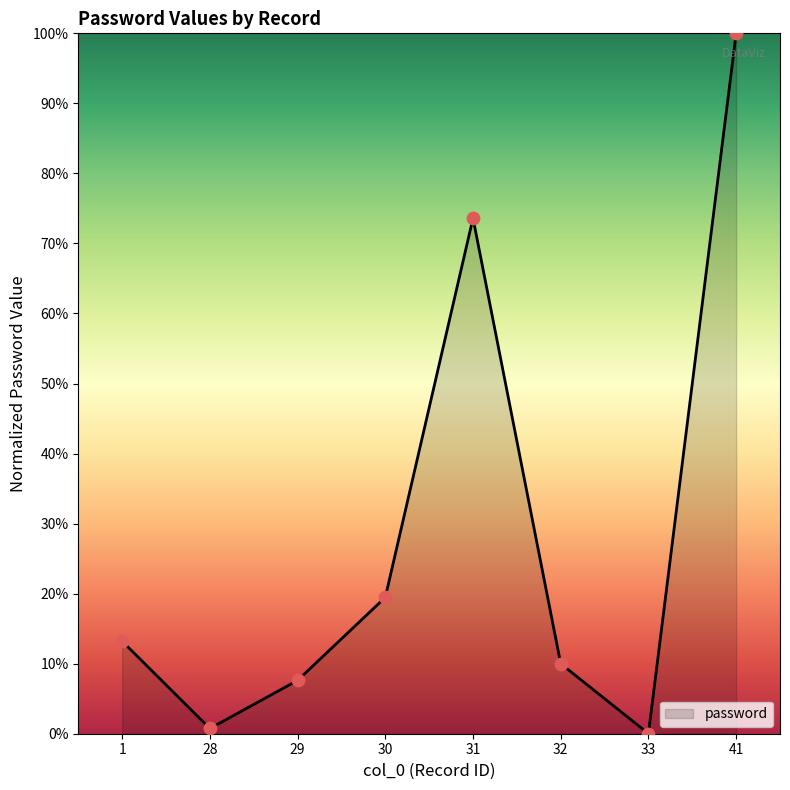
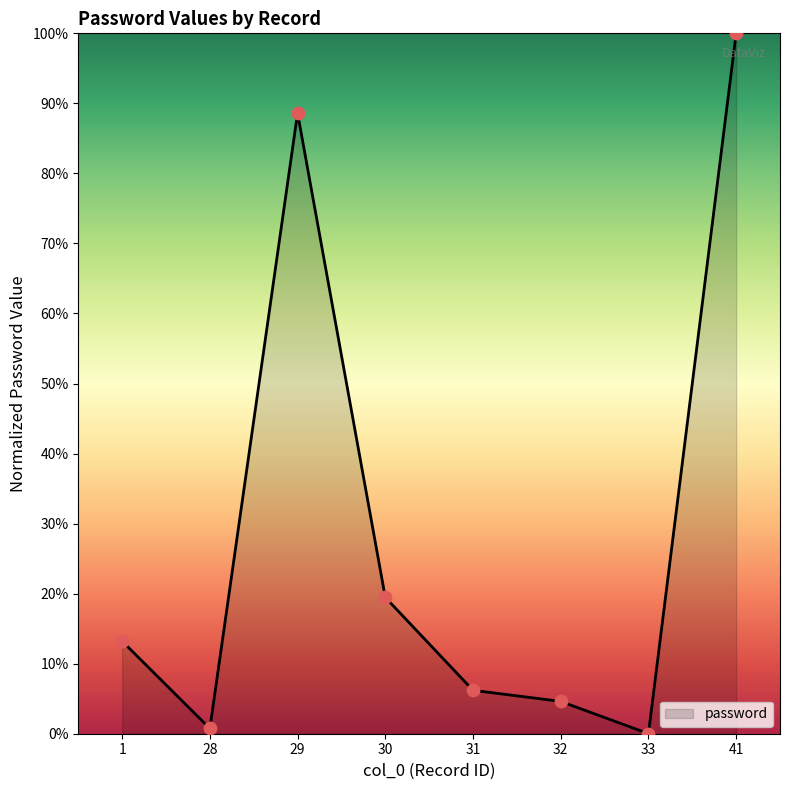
29: 8% -> 89%
31: 74% -> 6%
32: 10% -> 5%
